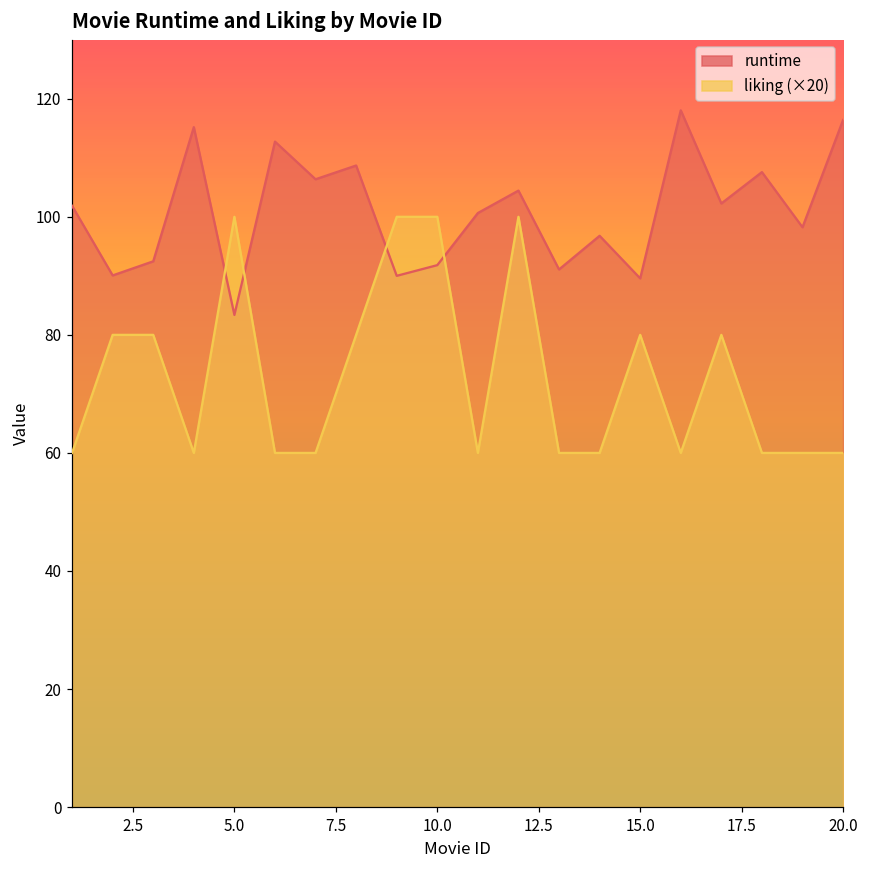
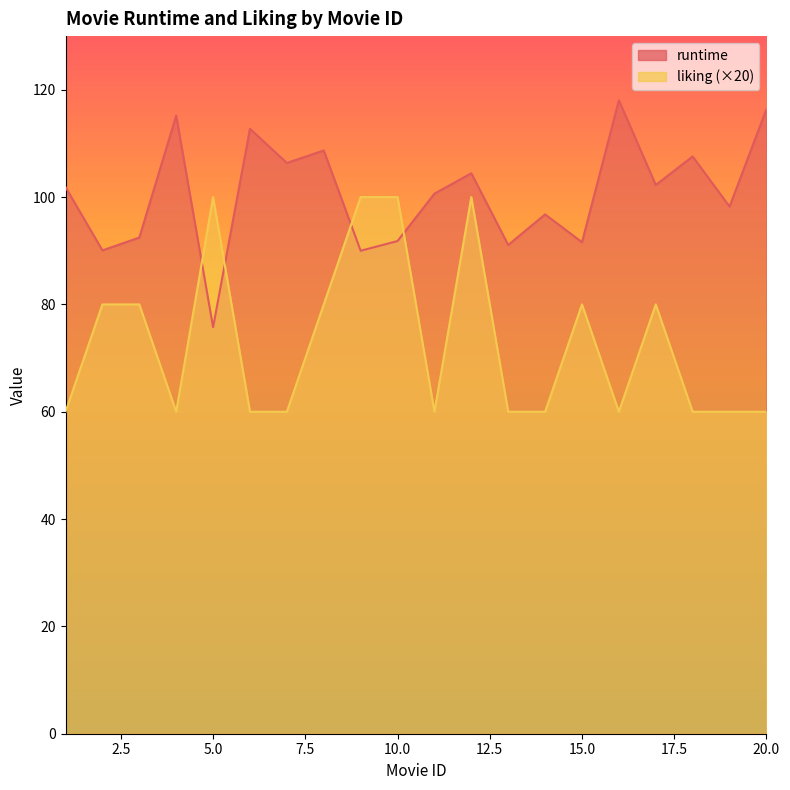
runtime, 5.0: 83 -> 76
runtime, 15.0: 90 -> 92
